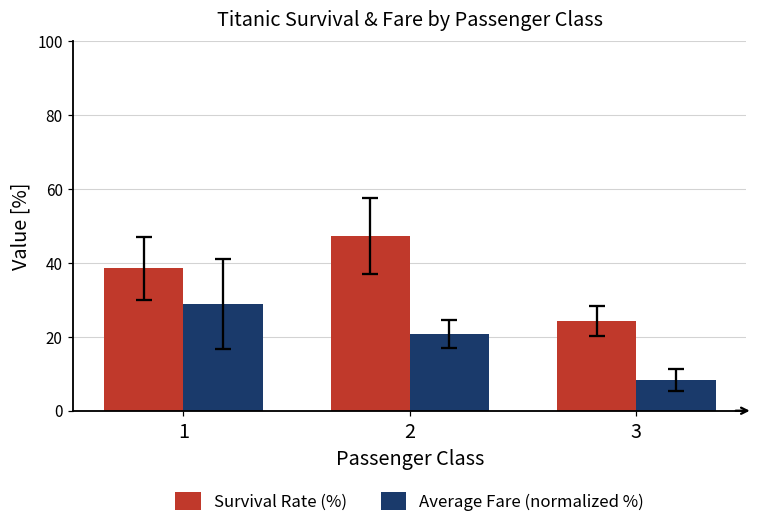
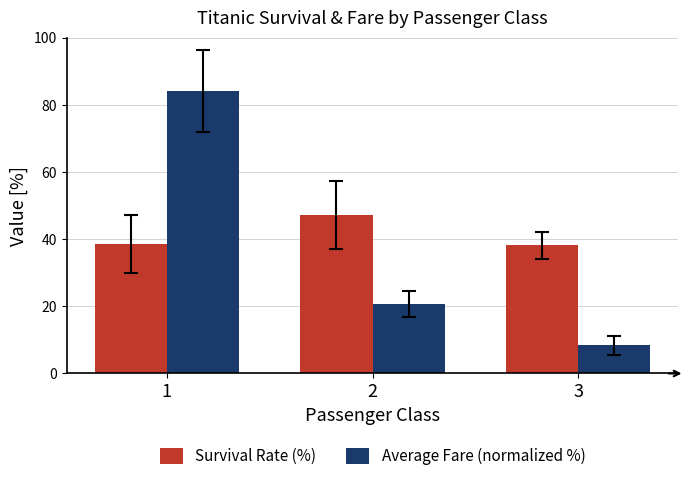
Average Fare (normalized %), 1: 29 -> 84
Survival Rate (%), 3: 24 -> 38
